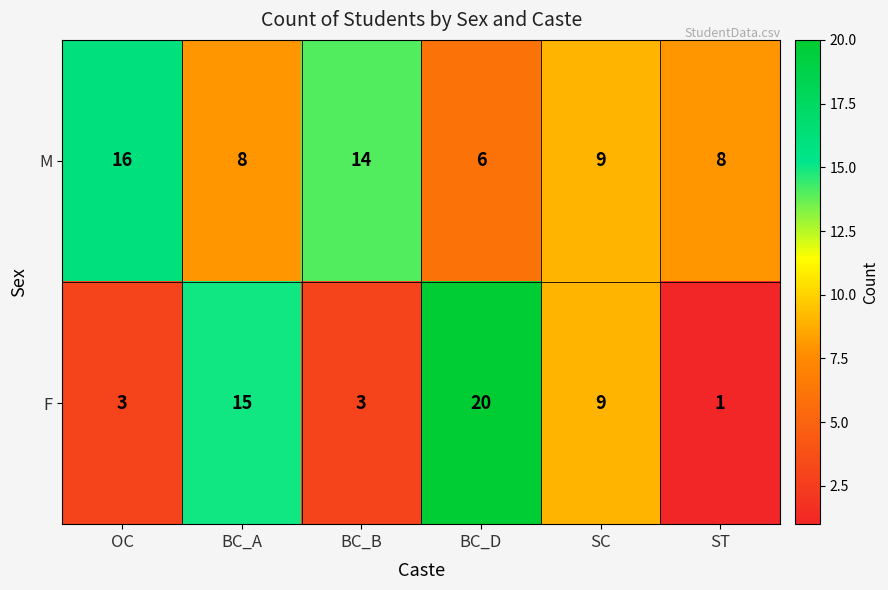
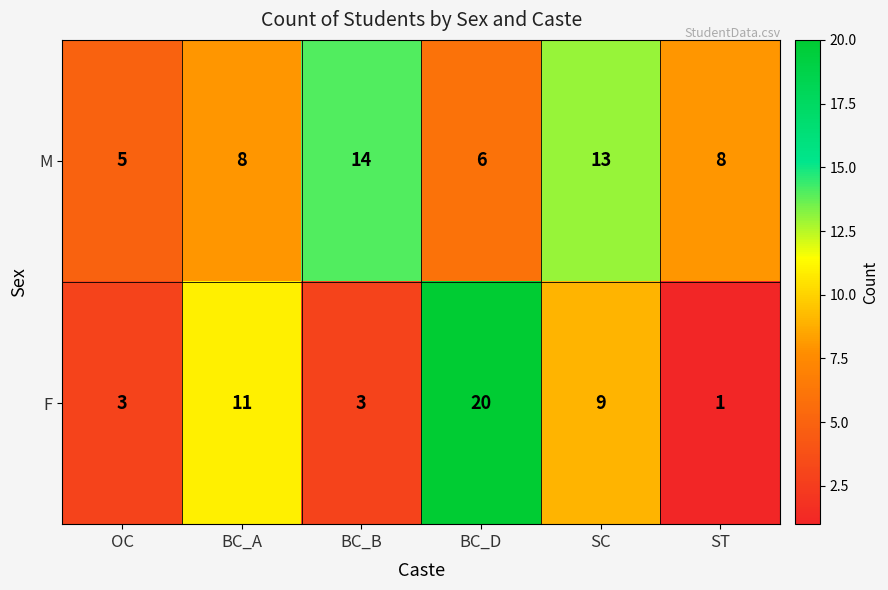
M, OC: 16 -> 5
M, SC: 9 -> 13
F, BC_A: 15 -> 11
